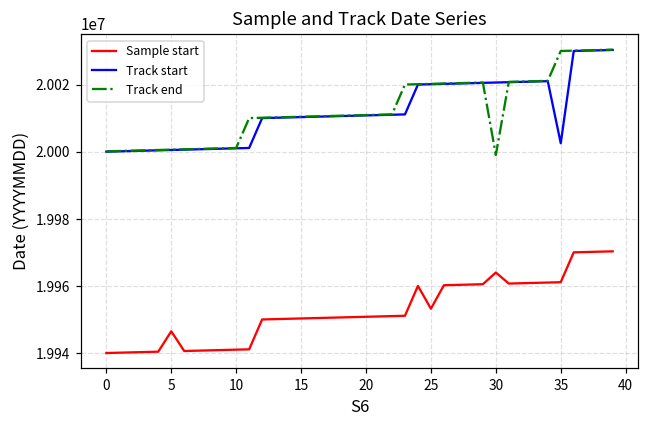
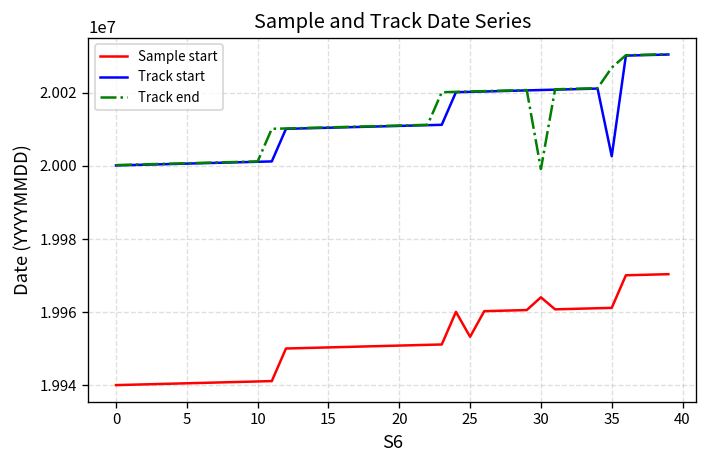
Sample start, 5: 19947000 -> 19941000
Track end, 35: 20030000 -> 20027000
